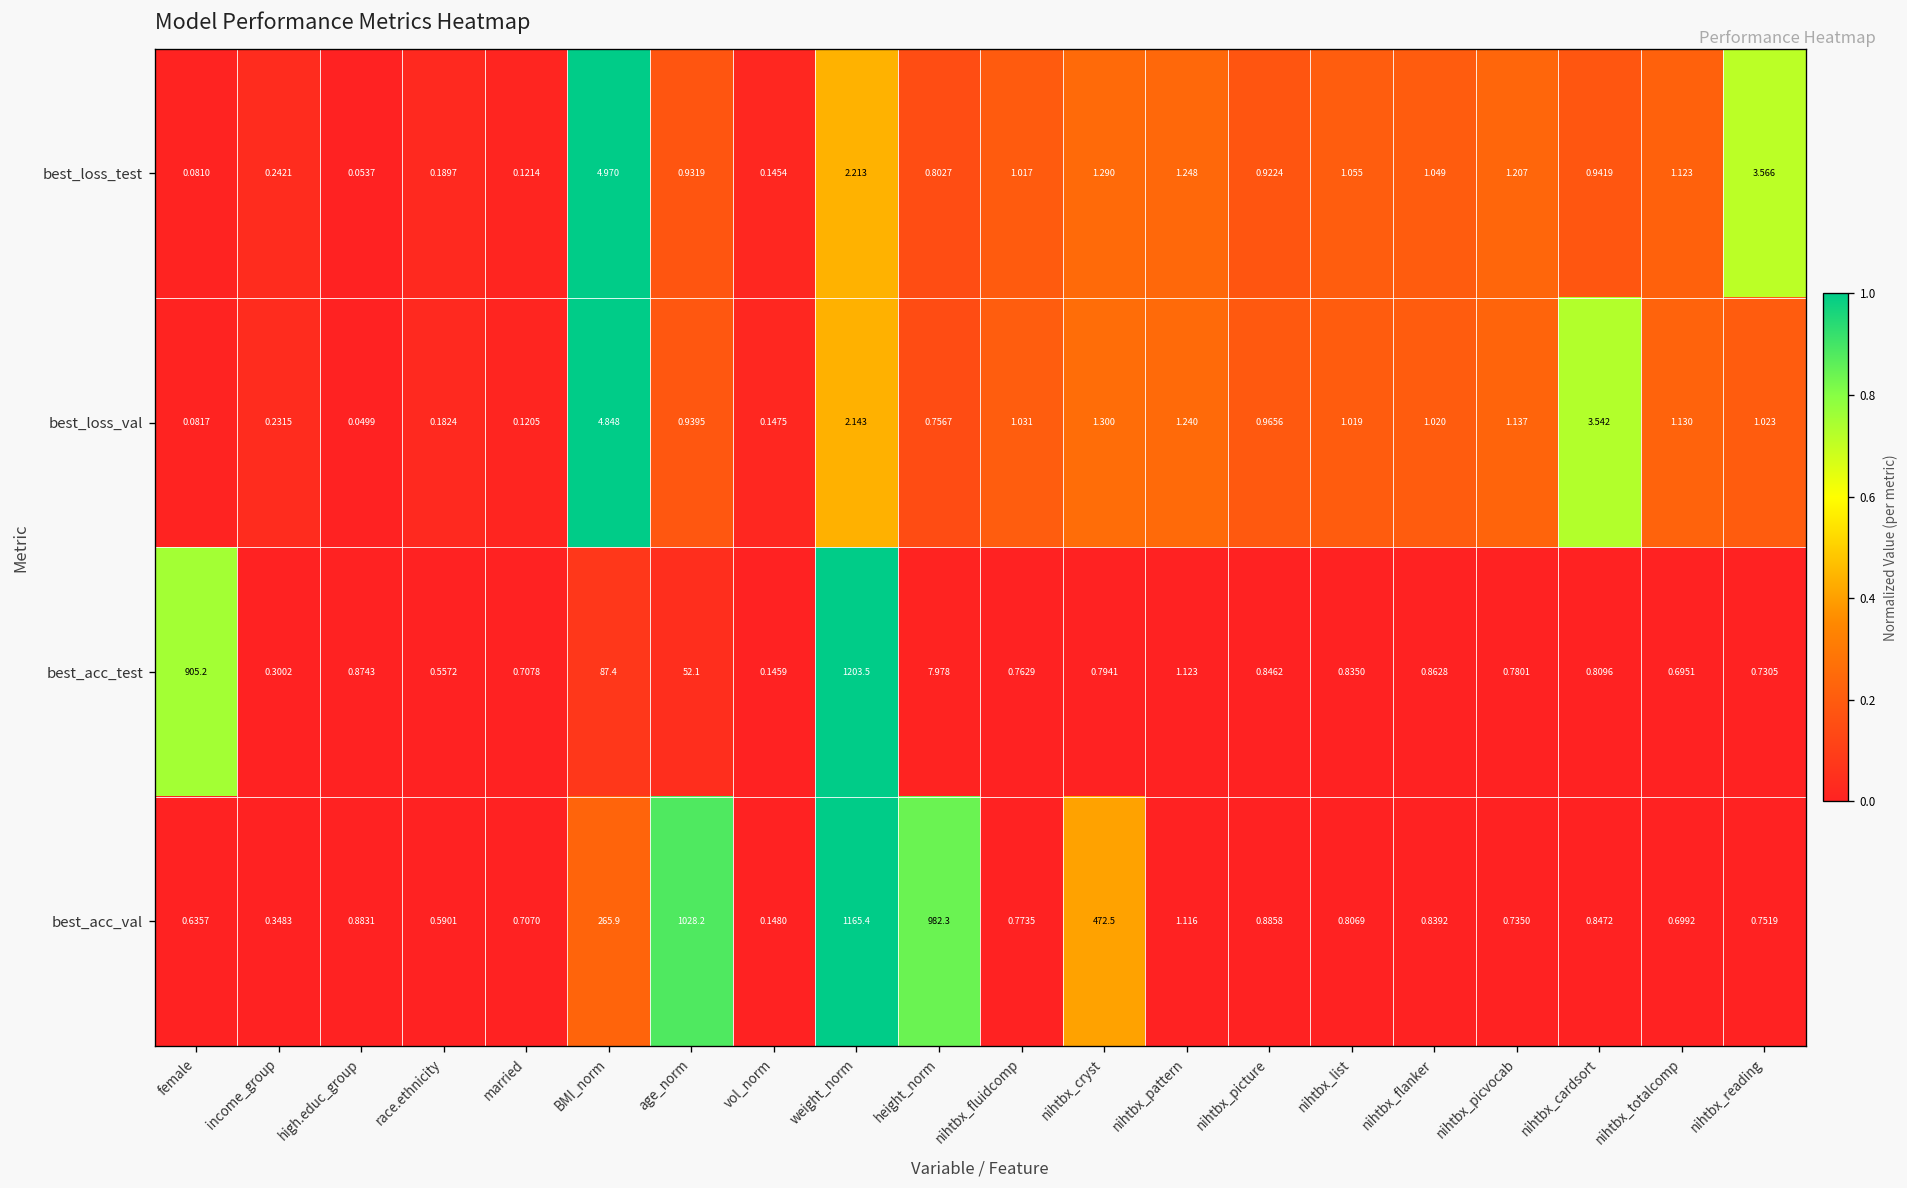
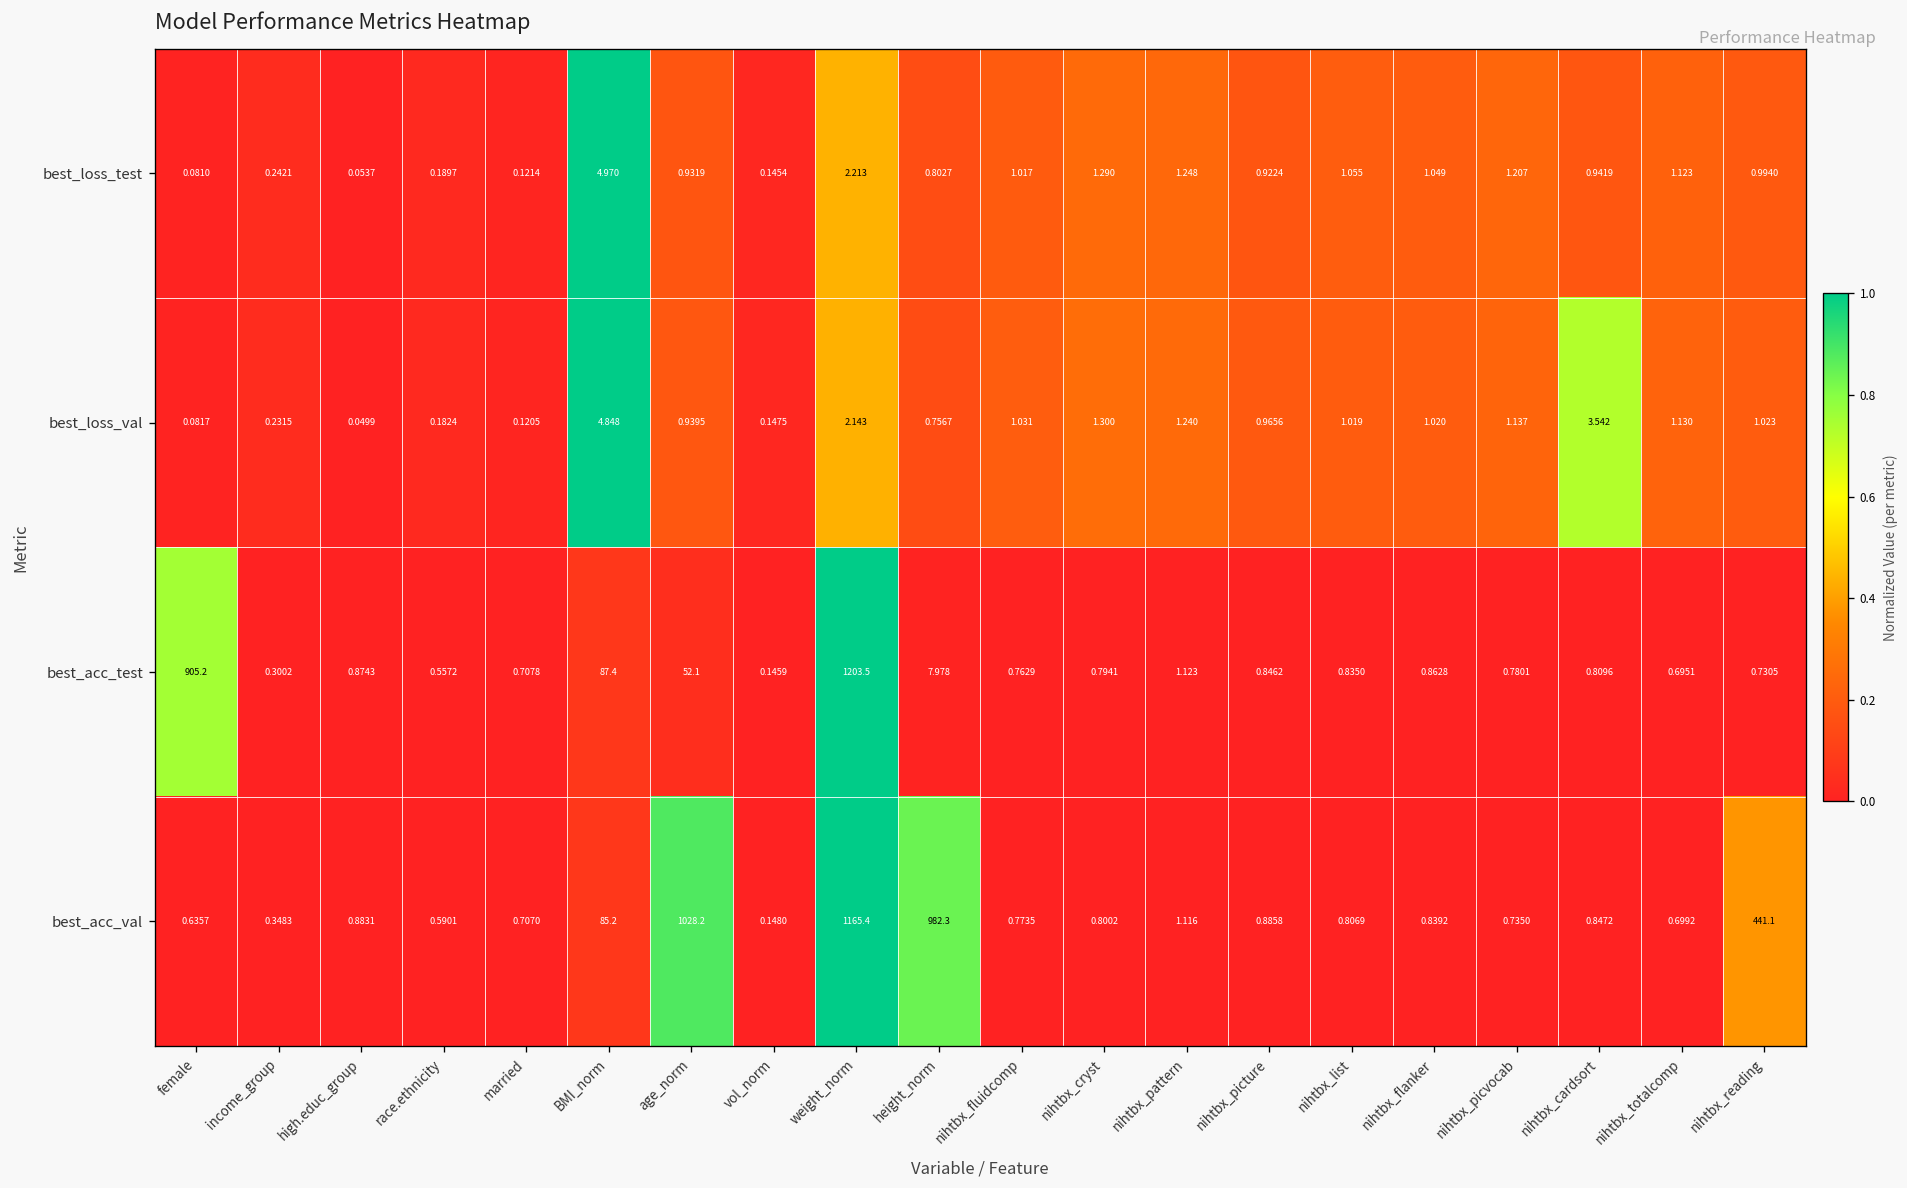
best_loss_test, nihtbx_reading: 3.566 -> 0.9940
best_acc_val, BMI_norm: 265.9 -> 85.2
best_acc_val, nihtbx_cryst: 472.5 -> 0.8002
best_acc_val, nihtbx_reading: 0.7519 -> 441.1
